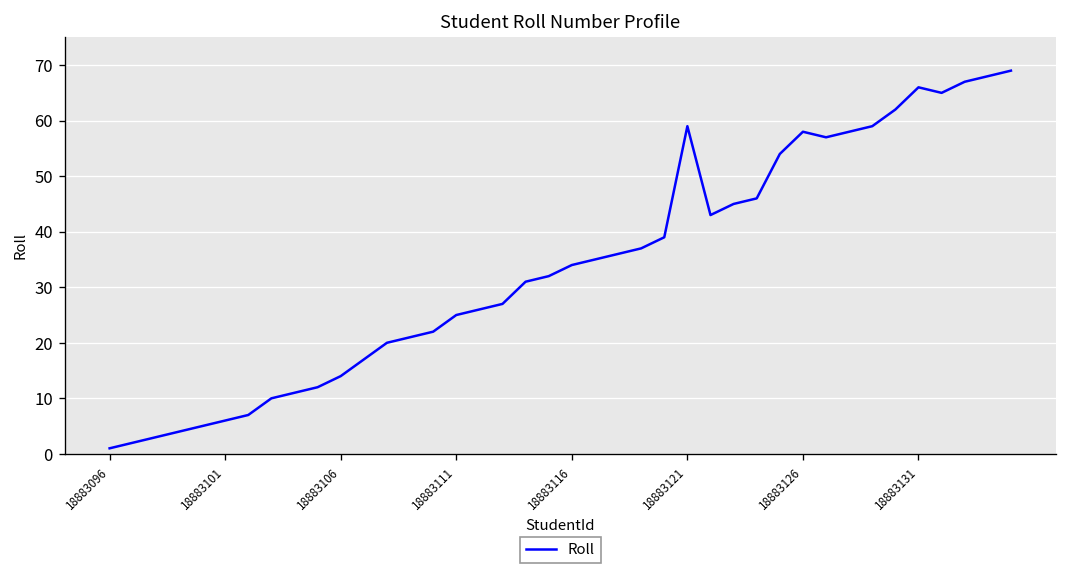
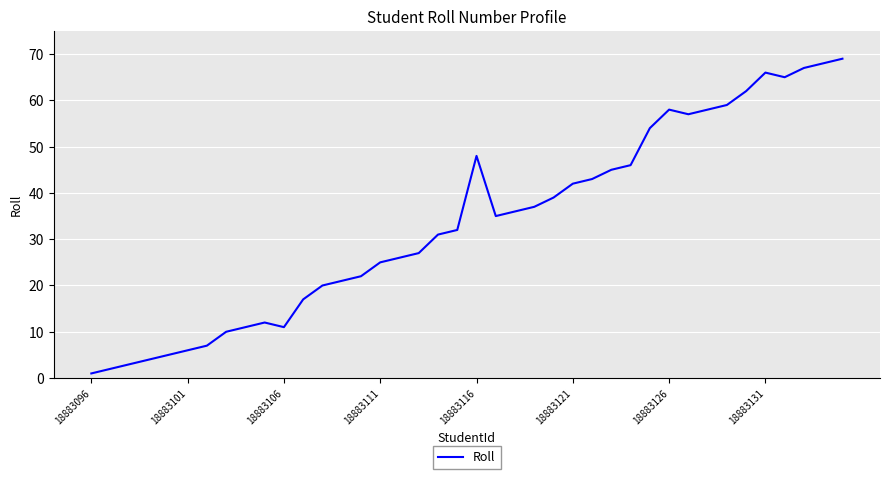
18883106: 14 -> 11
18883116: 34 -> 48
18883121: 59 -> 42
